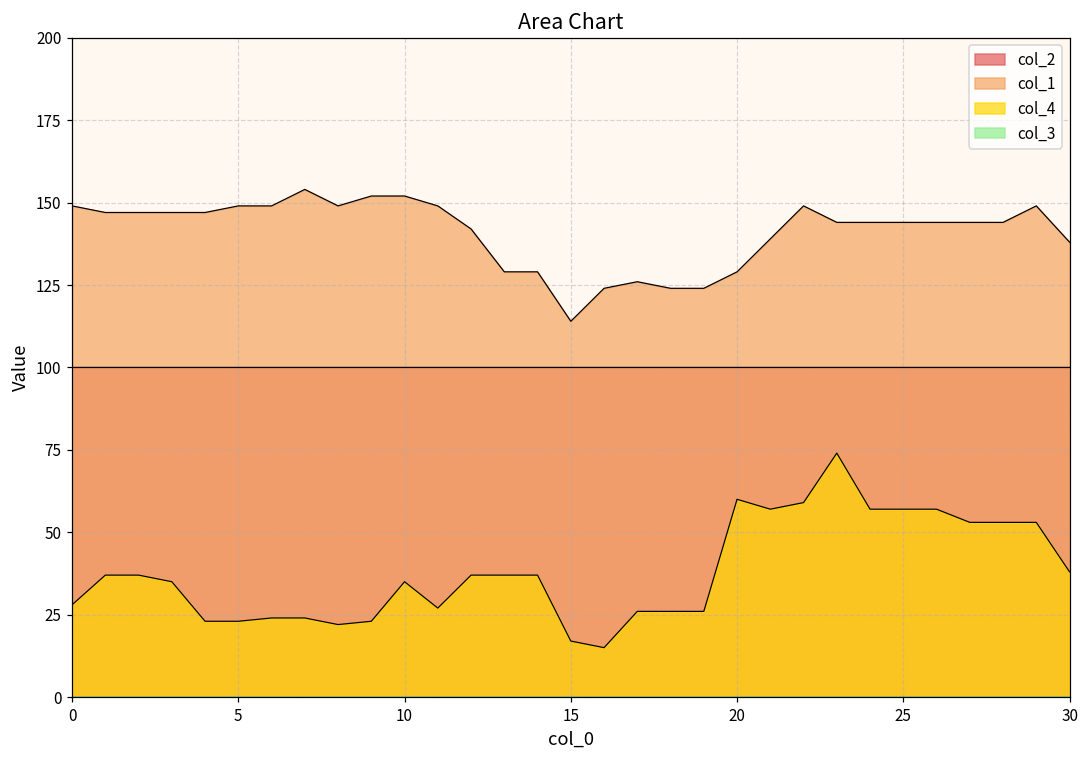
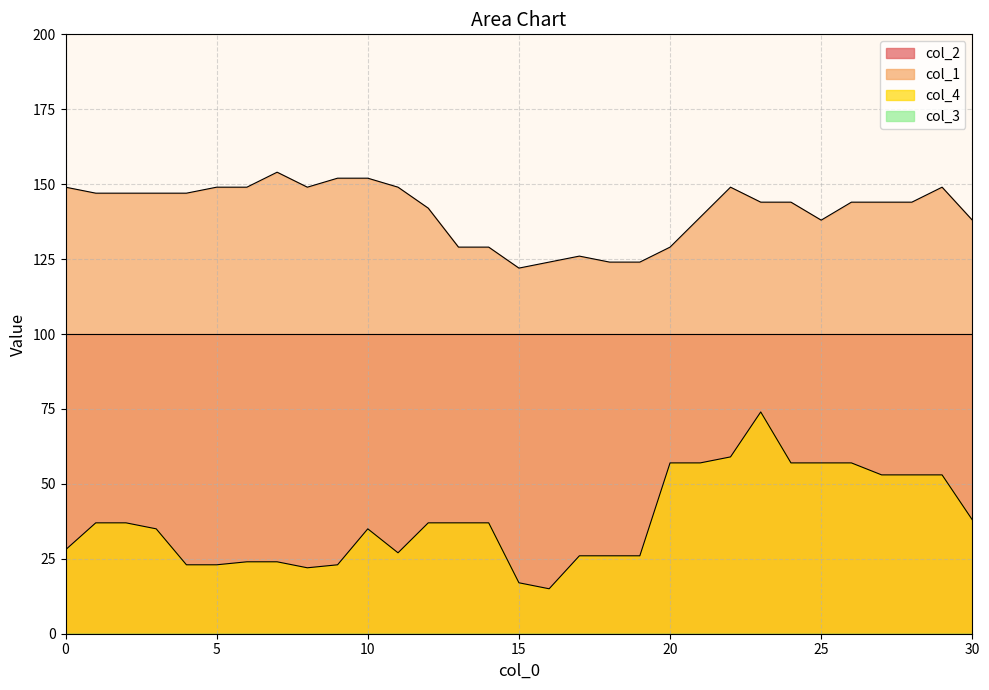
col_1, 15: 114 -> 122
col_4, 20: 60 -> 57
col_1, 25: 144 -> 138
